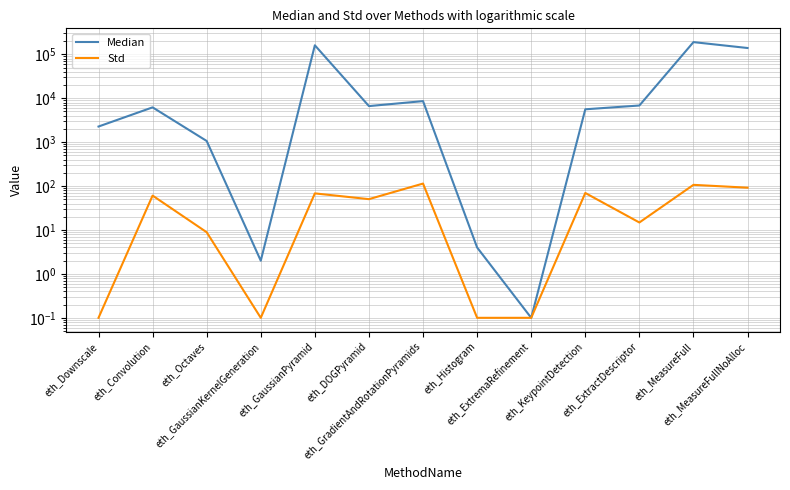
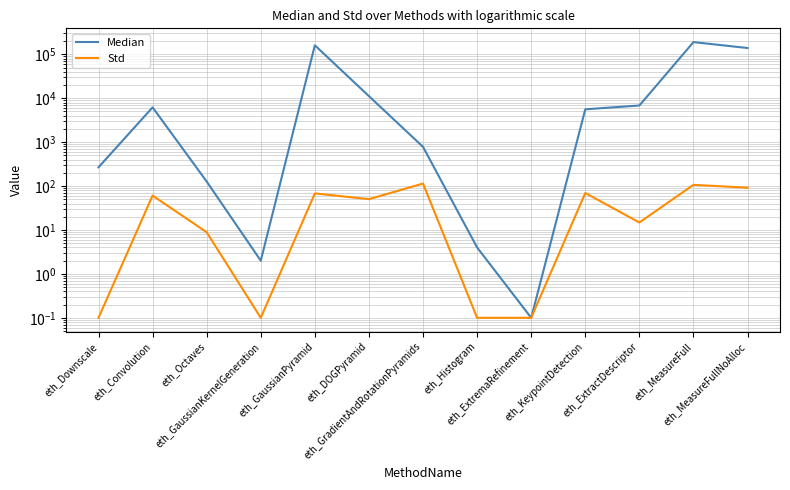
Median, eth_Downscale: 2000 -> 300
Median, eth_Octaves: 1100 -> 130
Median, eth_DOGPyramid: 7000 -> 11000
Median, eth_GradientAndRotationPyramids: 9000 -> 800
